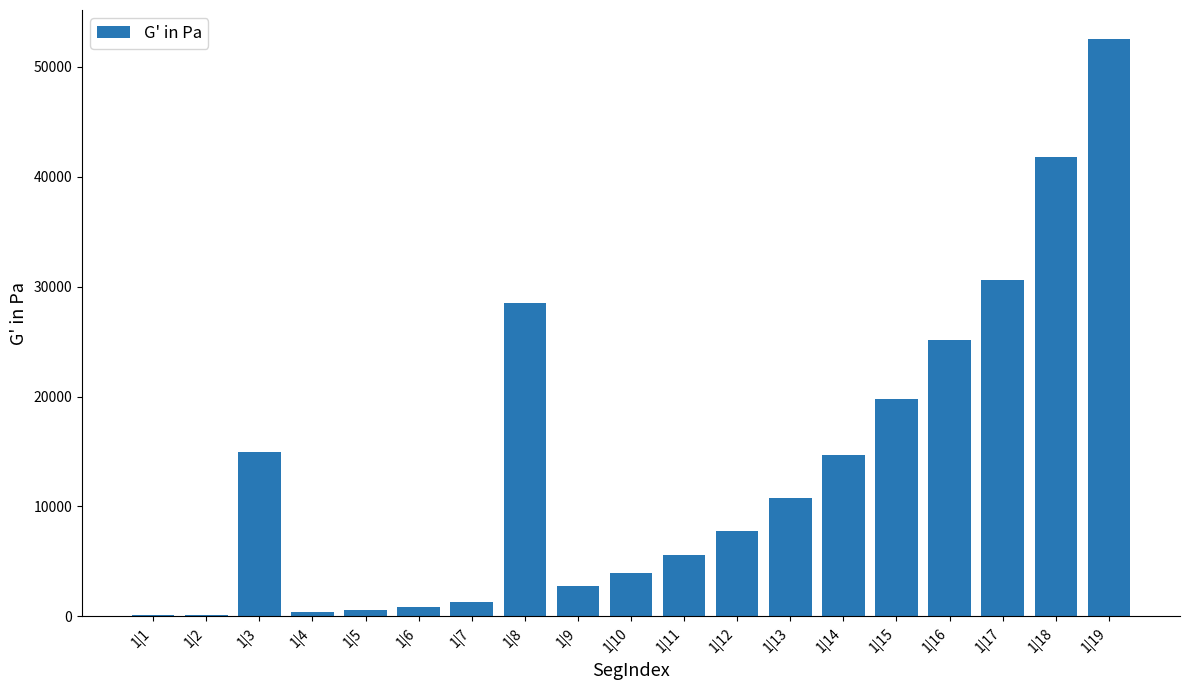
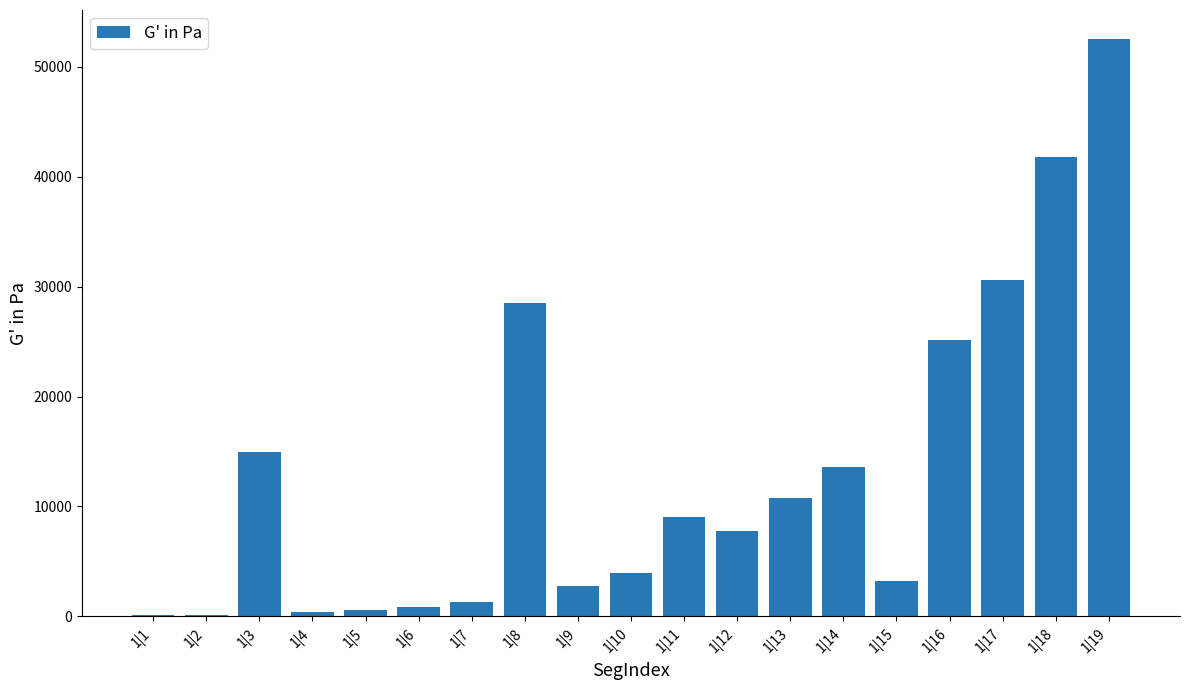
1|11: 5500 -> 9000
1|14: 14700 -> 13600
1|15: 19800 -> 3200
